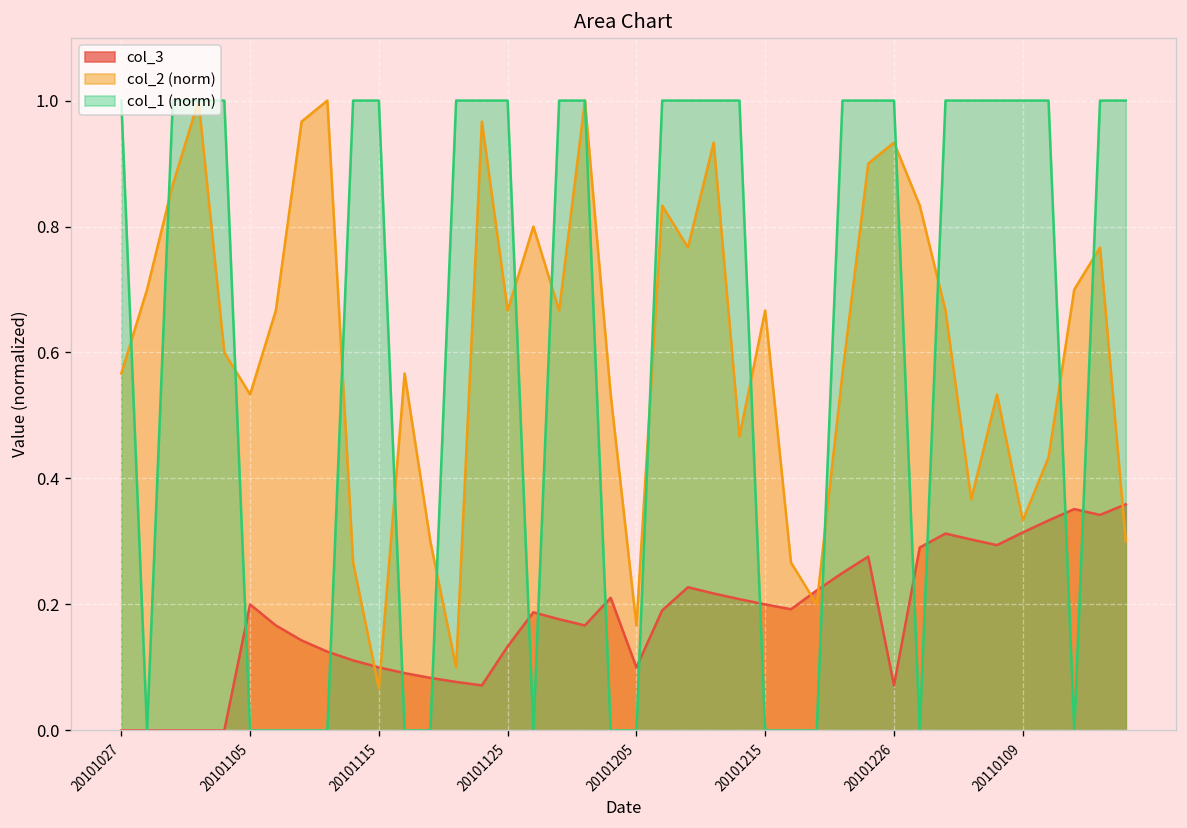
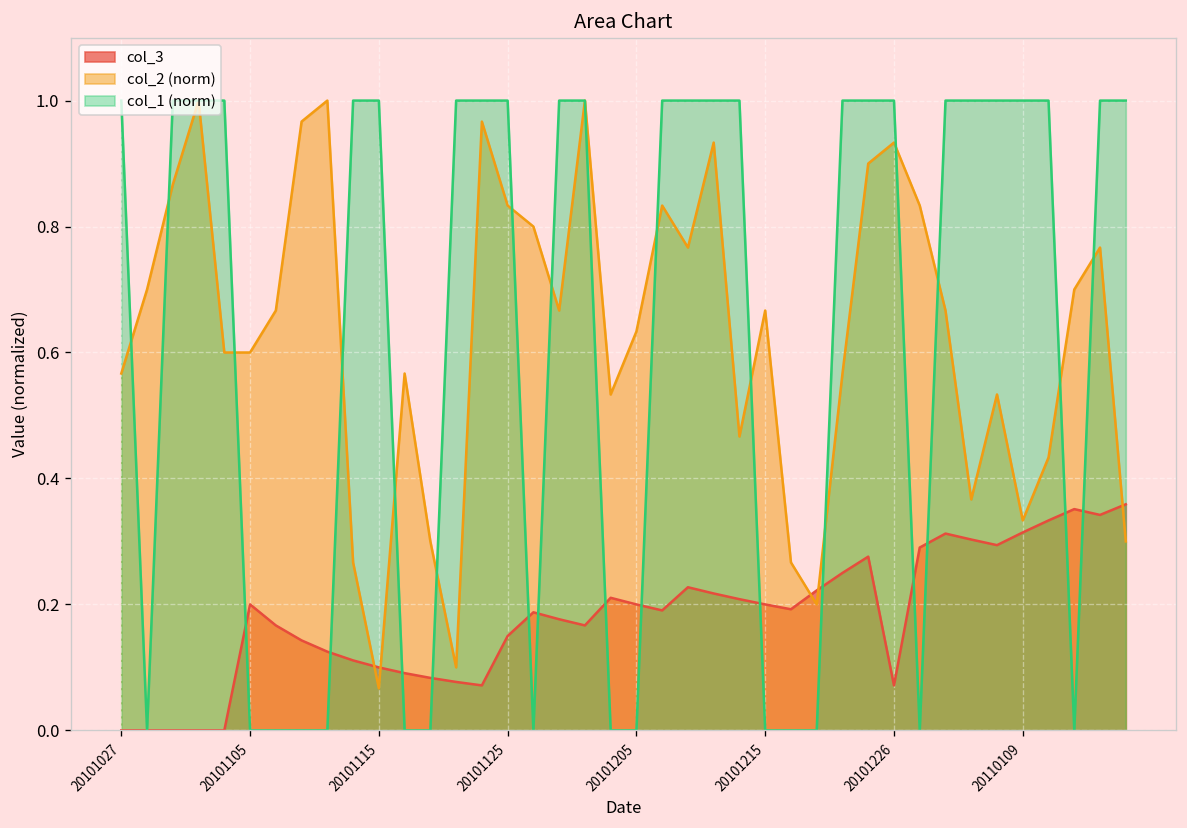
col_2 (norm), 20101105: 0.53 -> 0.60
col_3, 20101125: 0.13 -> 0.15
col_2 (norm), 20101125: 0.67 -> 0.83
col_3, 20101205: 0.1 -> 0.2
col_2 (norm), 20101205: 0.17 -> 0.63
